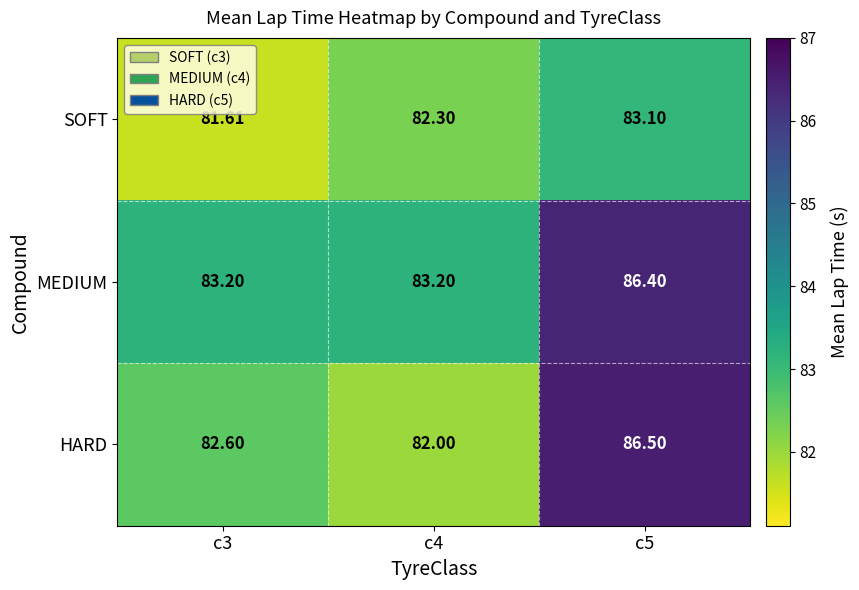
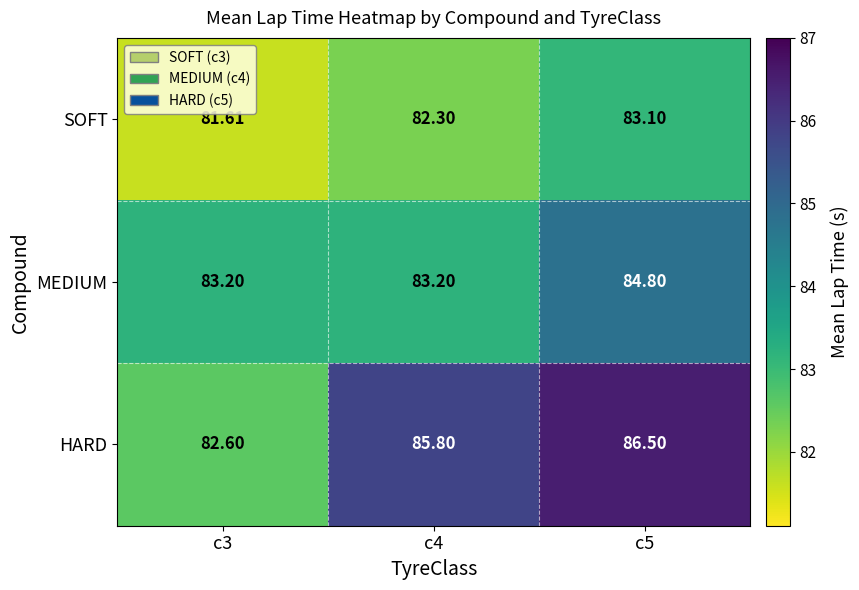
MEDIUM, c5: 86.40 -> 84.80
HARD, c4: 82.00 -> 85.80
